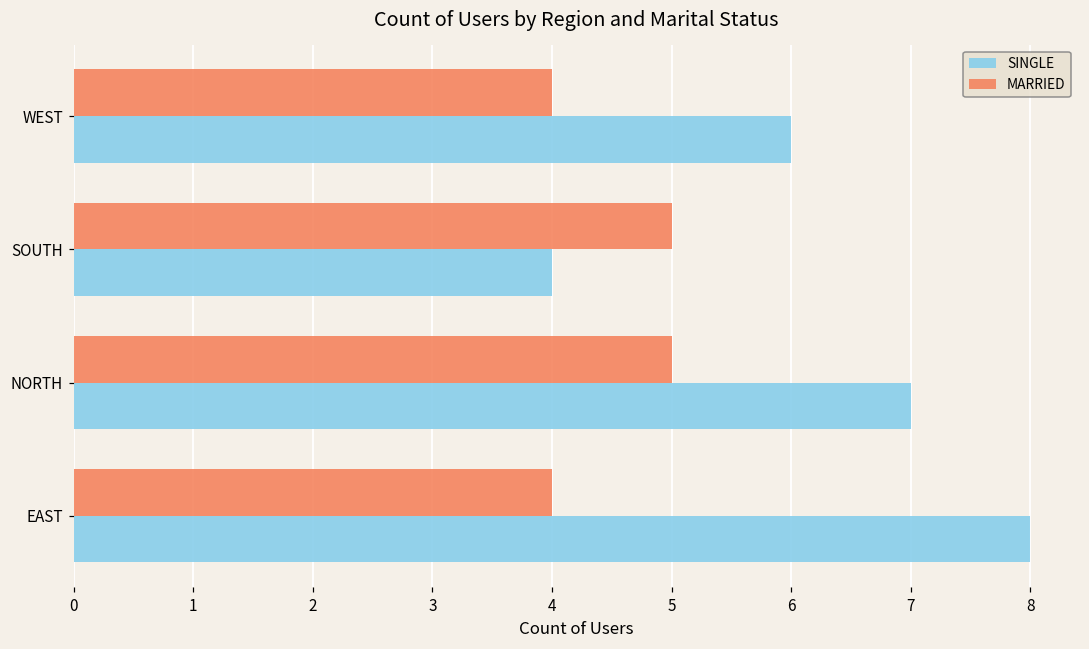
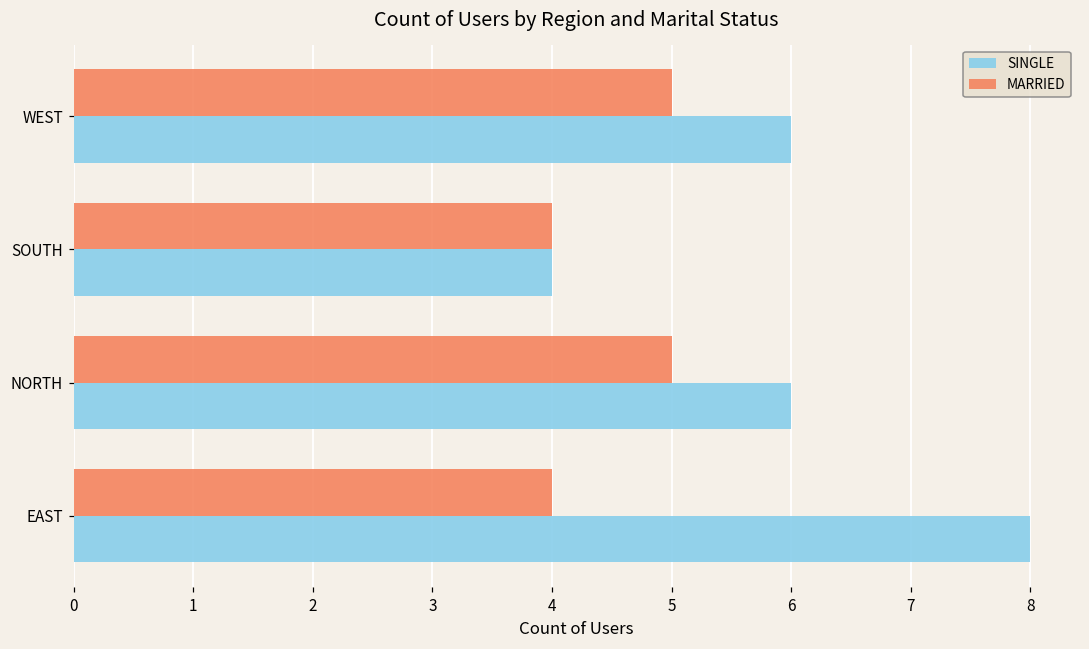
MARRIED, WEST: 4 -> 5
MARRIED, SOUTH: 5 -> 4
SINGLE, NORTH: 7 -> 6
